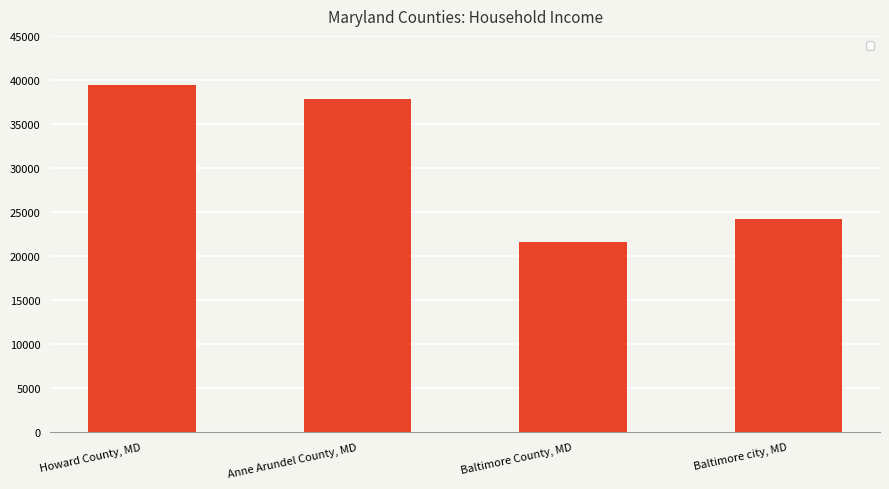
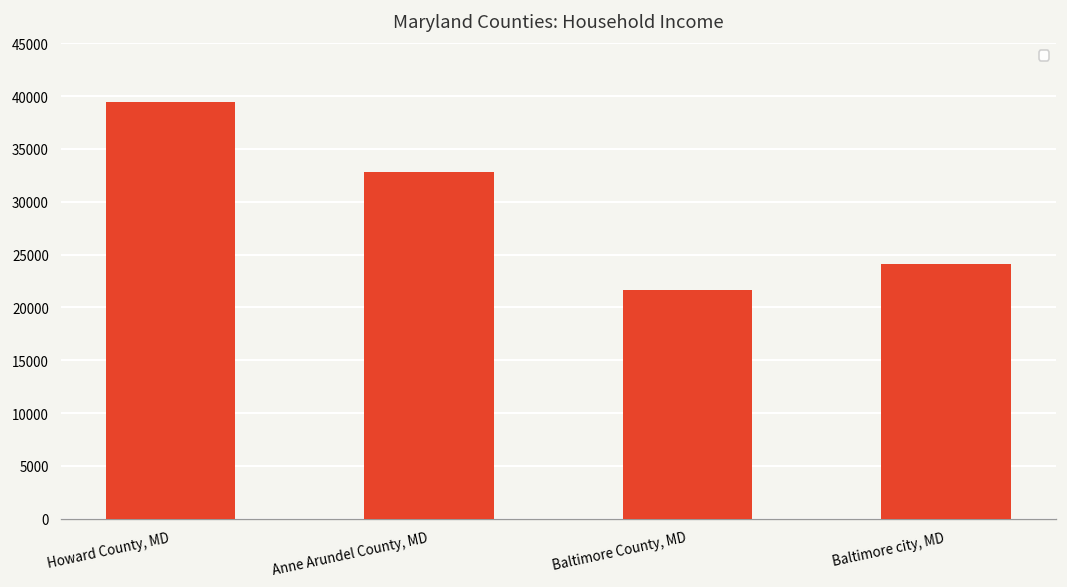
Anne Arundel County, MD: 38000 -> 33000
